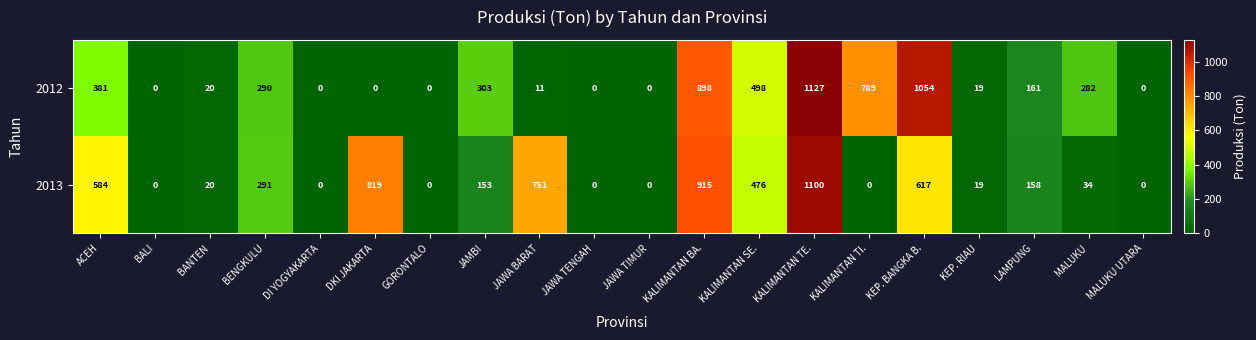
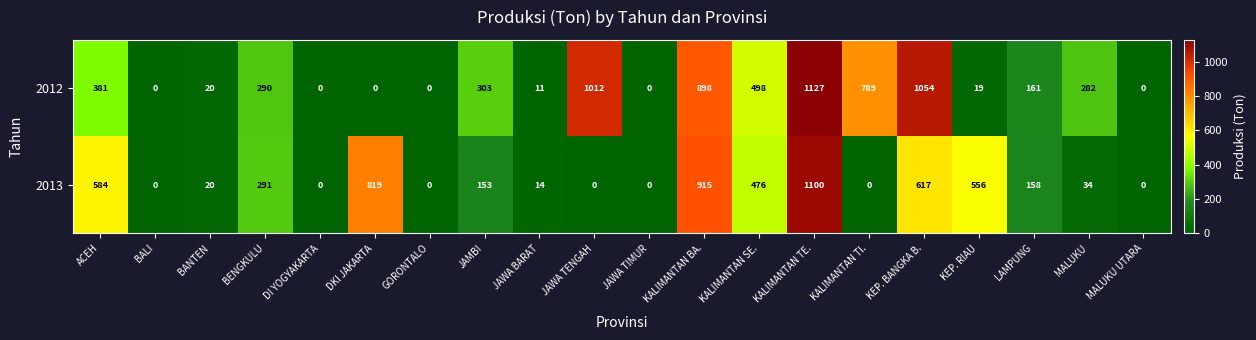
2012, JAWA TENGAH: 0 -> 1012
2013, JAWA BARAT: 751 -> 14
2013, KEP. RIAU: 19 -> 556
